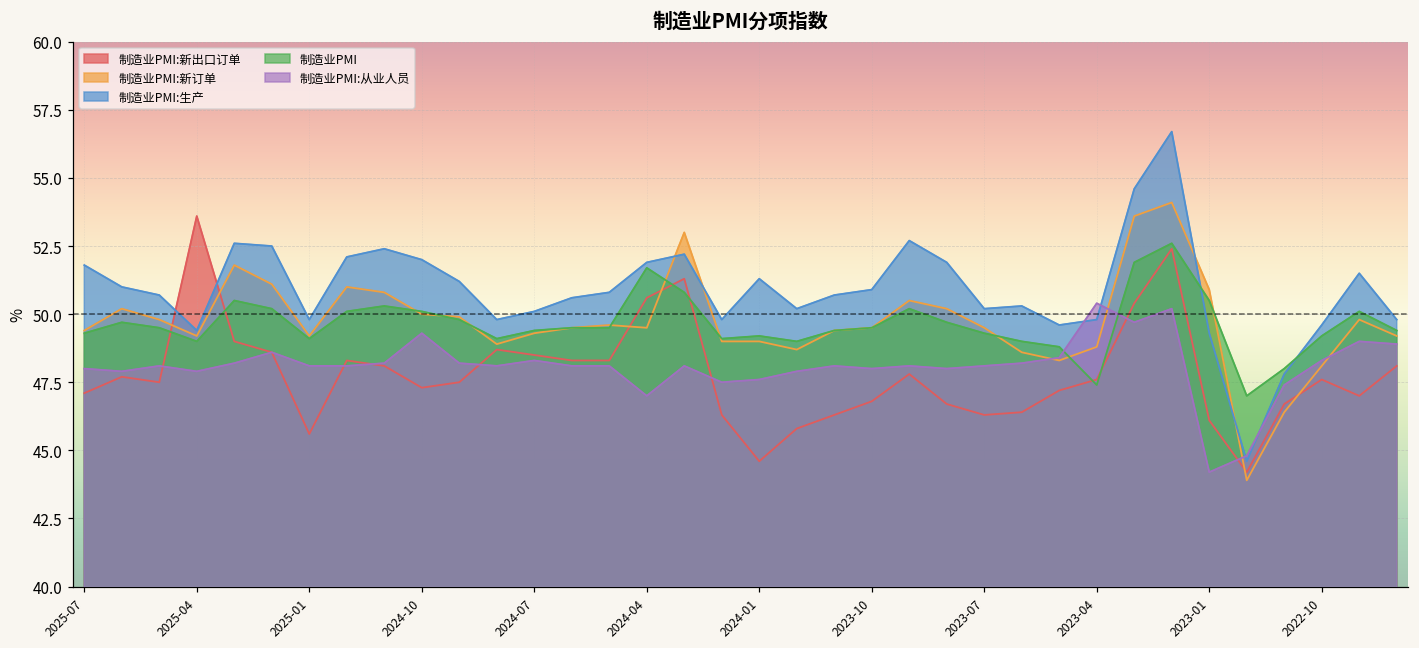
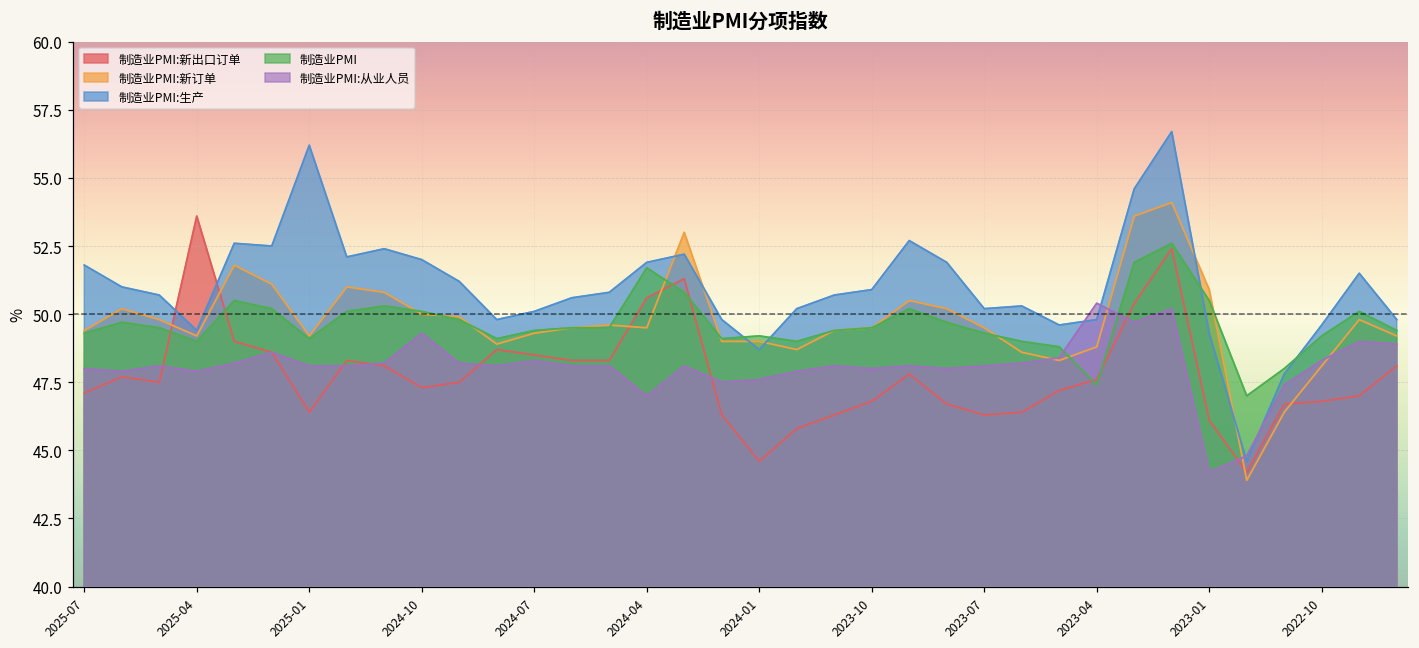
制造业PMI:新出口订单, 2025-01: 45.6 -> 46.4
制造业PMI:生产, 2025-01: 49.8 -> 56.2
制造业PMI:生产, 2024-01: 51.3 -> 48.7
制造业PMI:新出口订单, 2022-10: 47.6 -> 46.8
